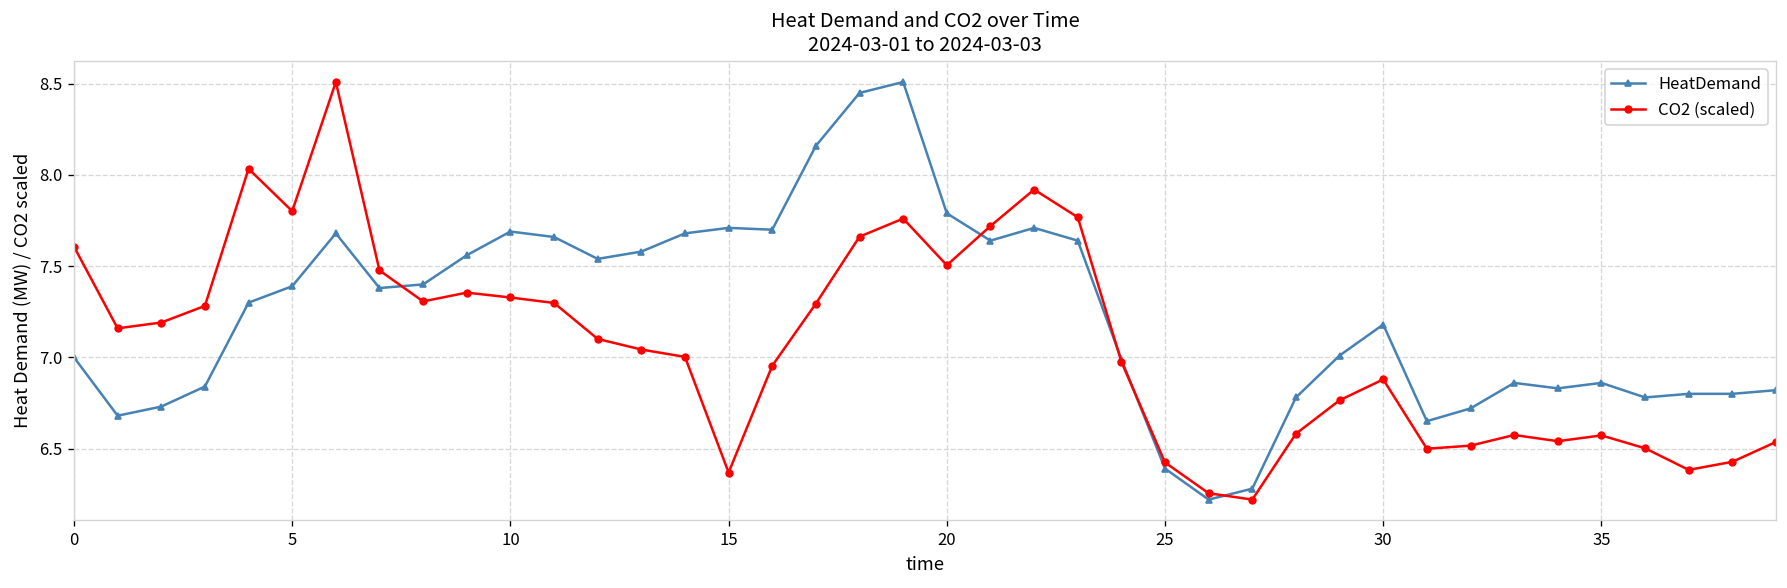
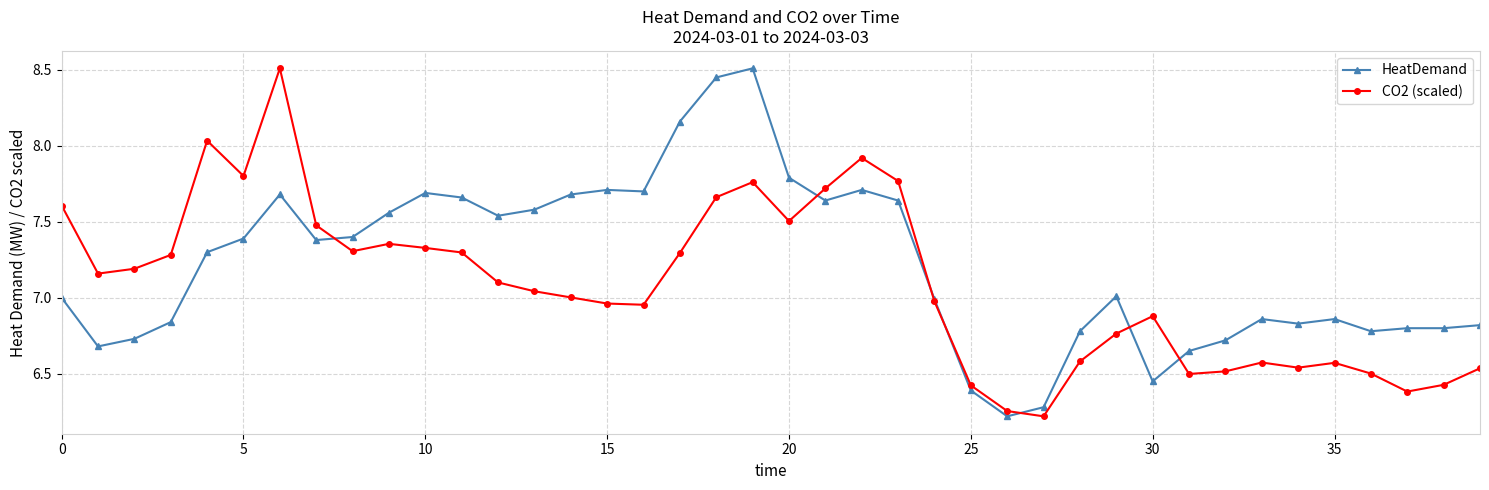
CO2 (scaled), 15: 6.37 -> 6.96
HeatDemand, 30: 7.18 -> 6.45
